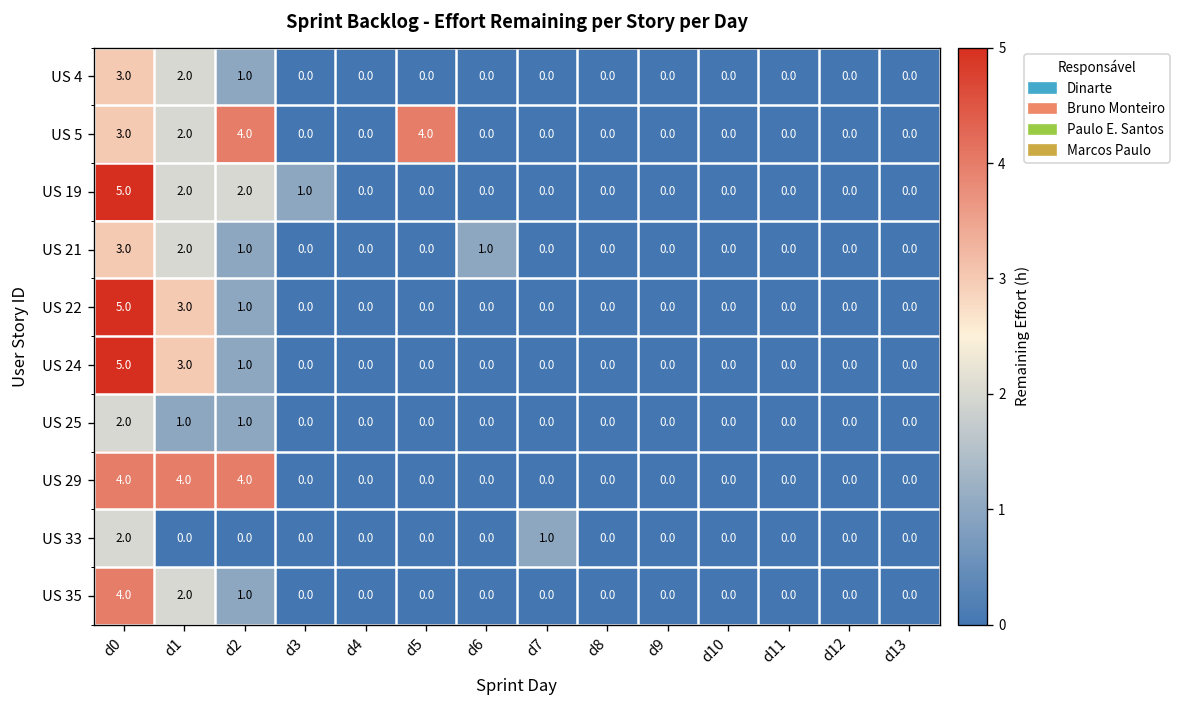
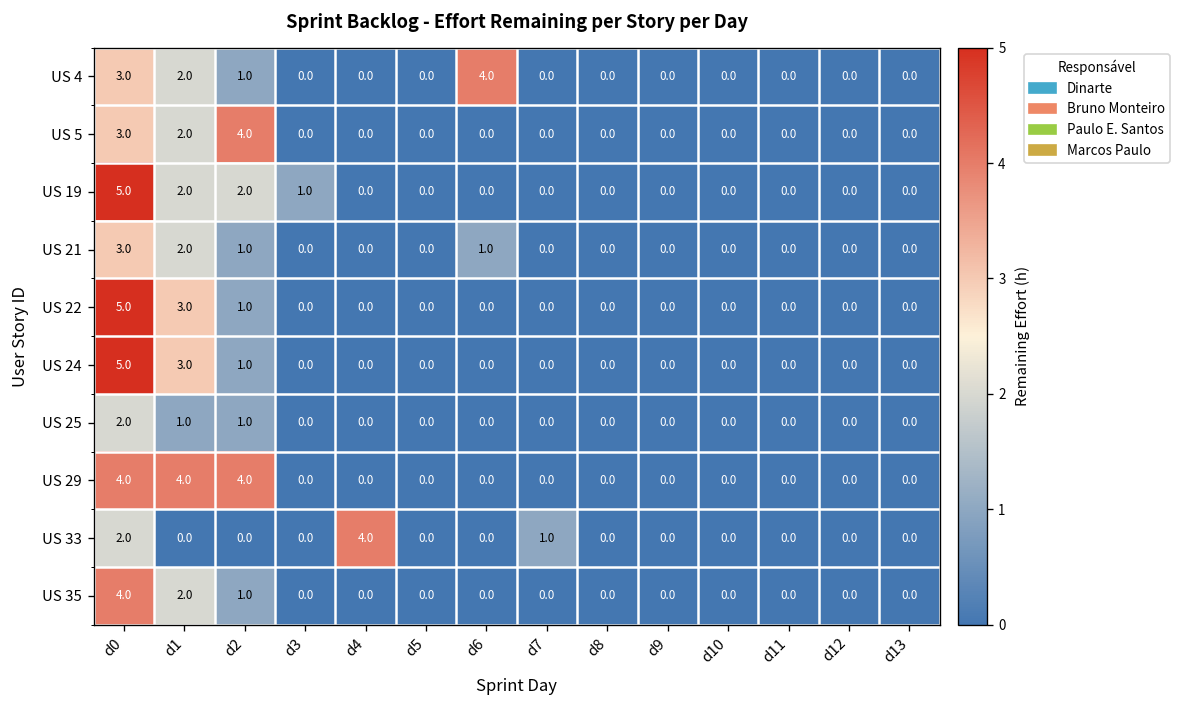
US 4, d6: 0.0 -> 4.0
US 5, d5: 4.0 -> 0.0
US 33, d4: 0.0 -> 4.0
